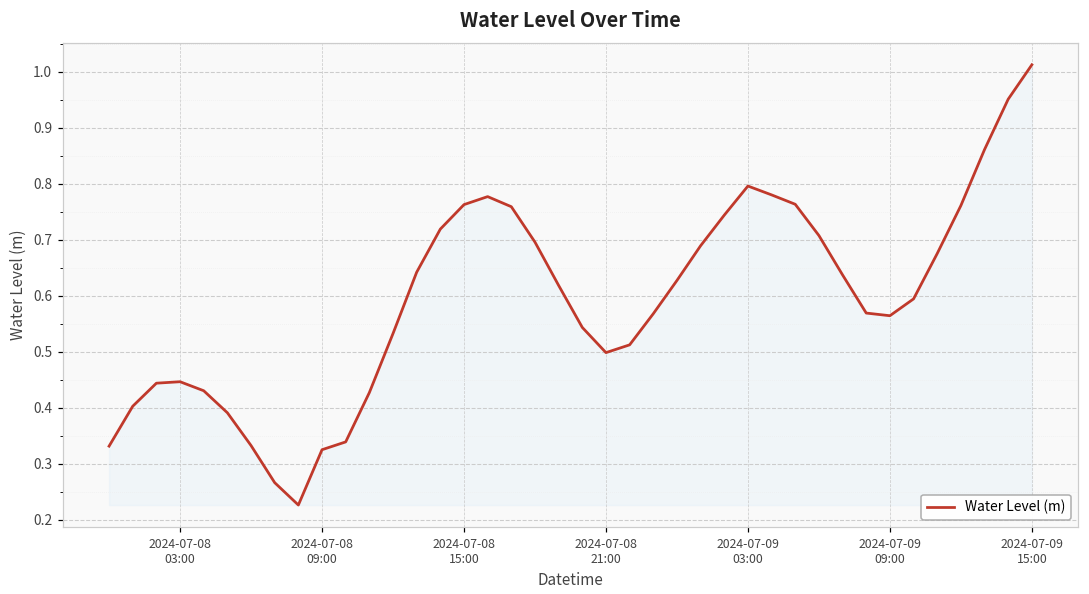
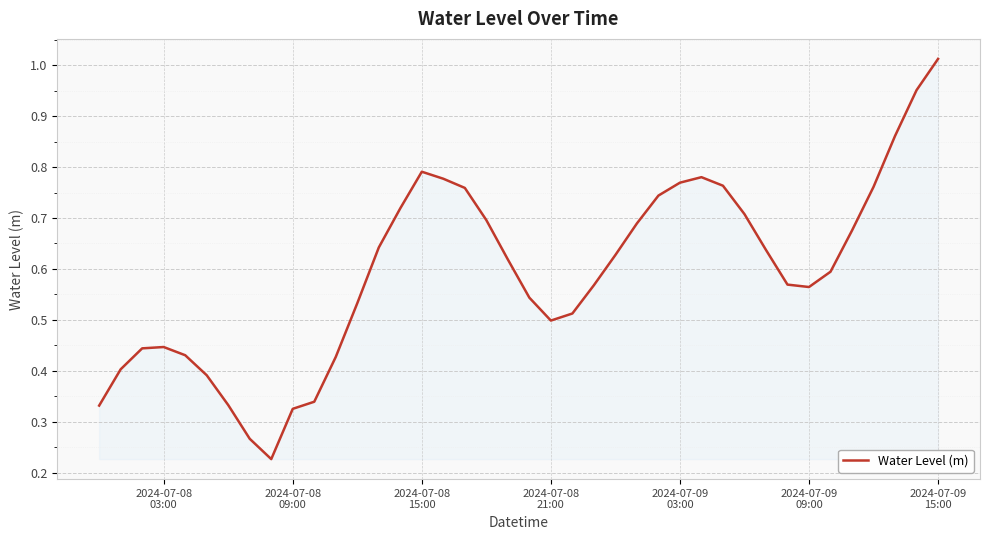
2024-07-08 15:00: 0.76 -> 0.79
2024-07-09 03:00: 0.80 -> 0.77
